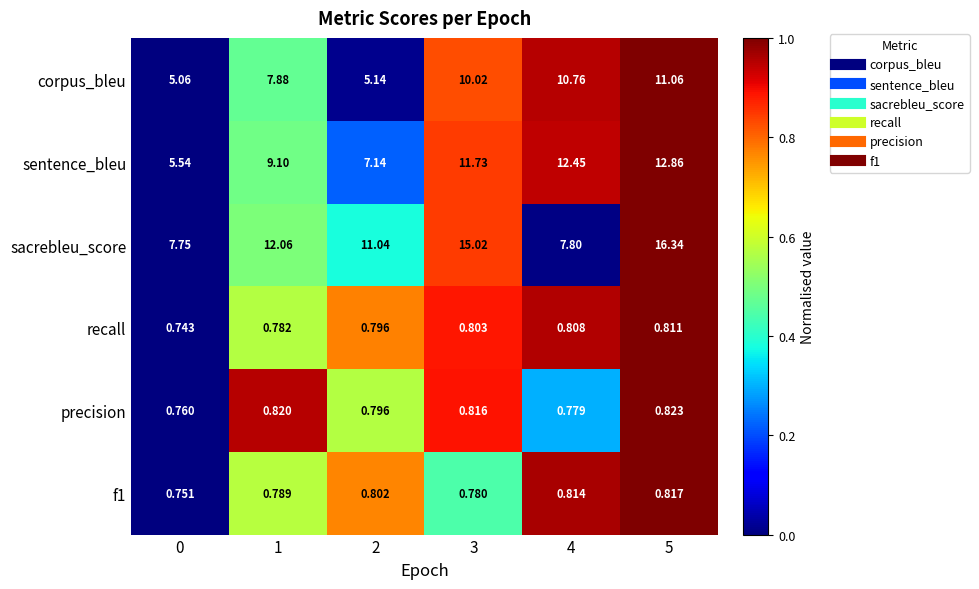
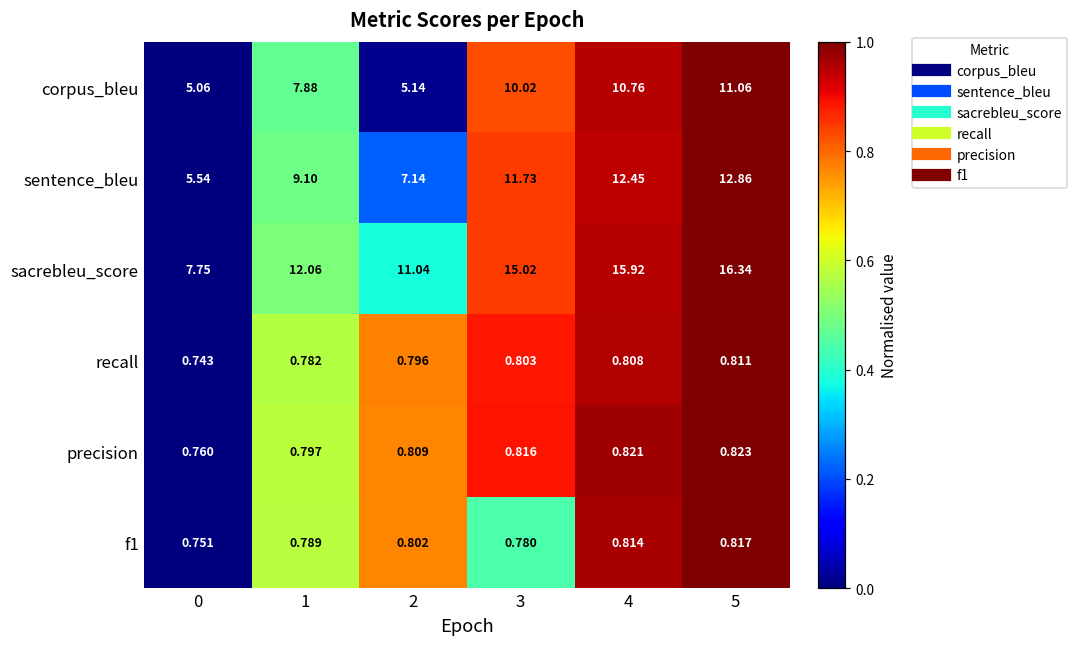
sacrebleu_score, 4: 7.80 -> 15.92
precision, 1: 0.820 -> 0.797
precision, 2: 0.796 -> 0.809
precision, 4: 0.779 -> 0.821
